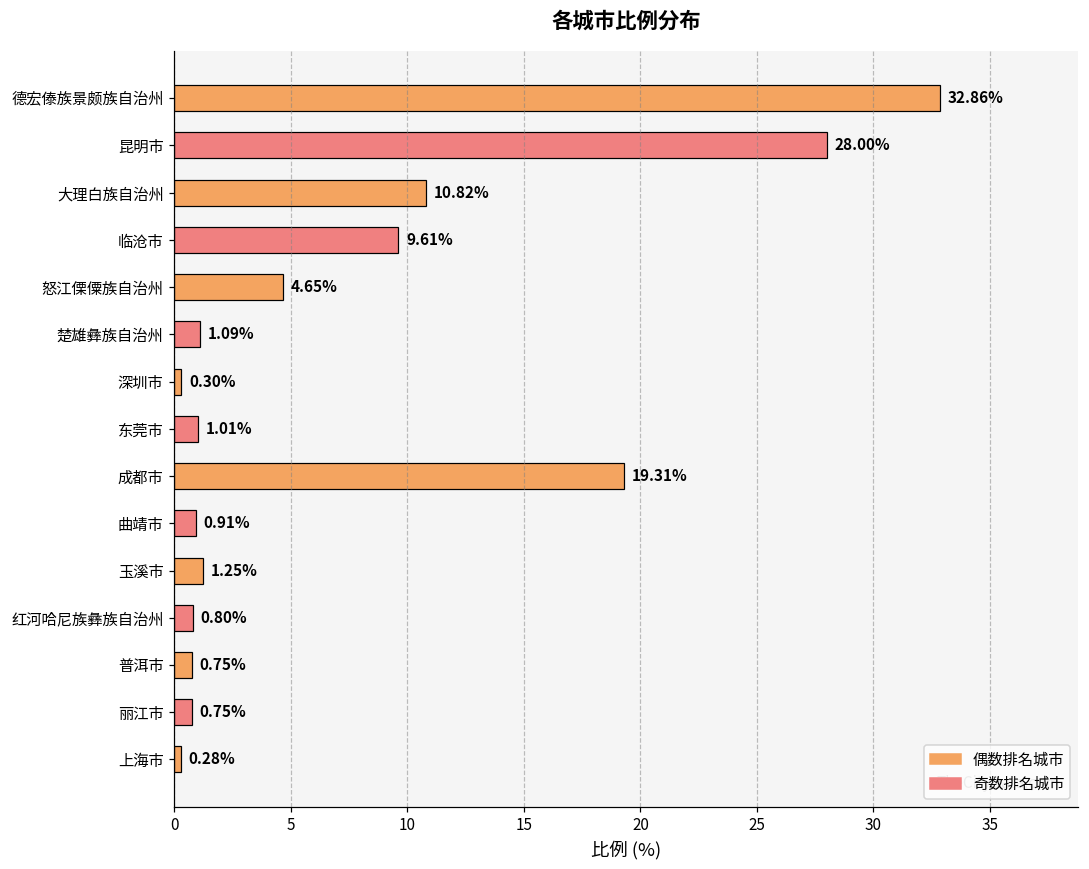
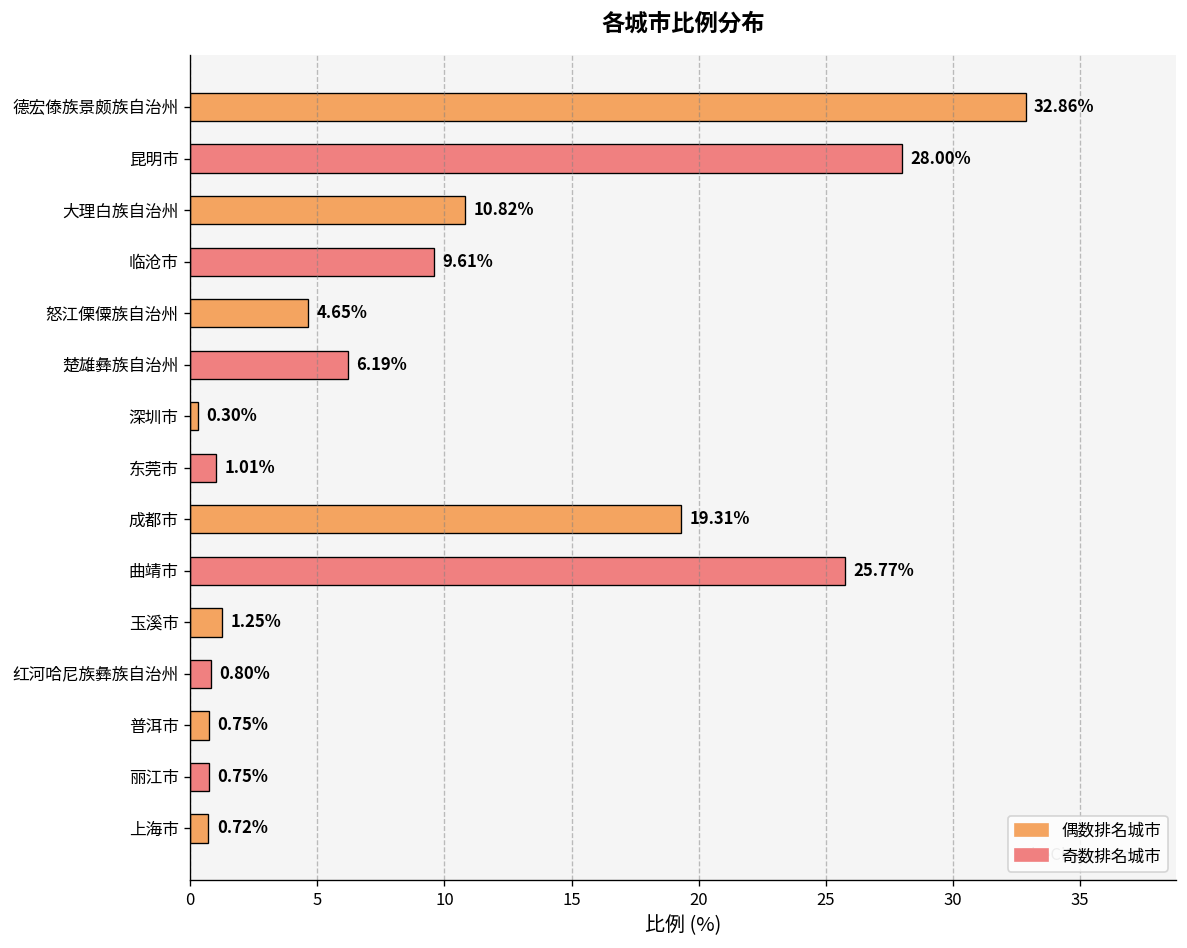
楚雄彝族自治州: 1.09% -> 6.19%
曲靖市: 0.91% -> 25.77%
上海市: 0.28% -> 0.72%
